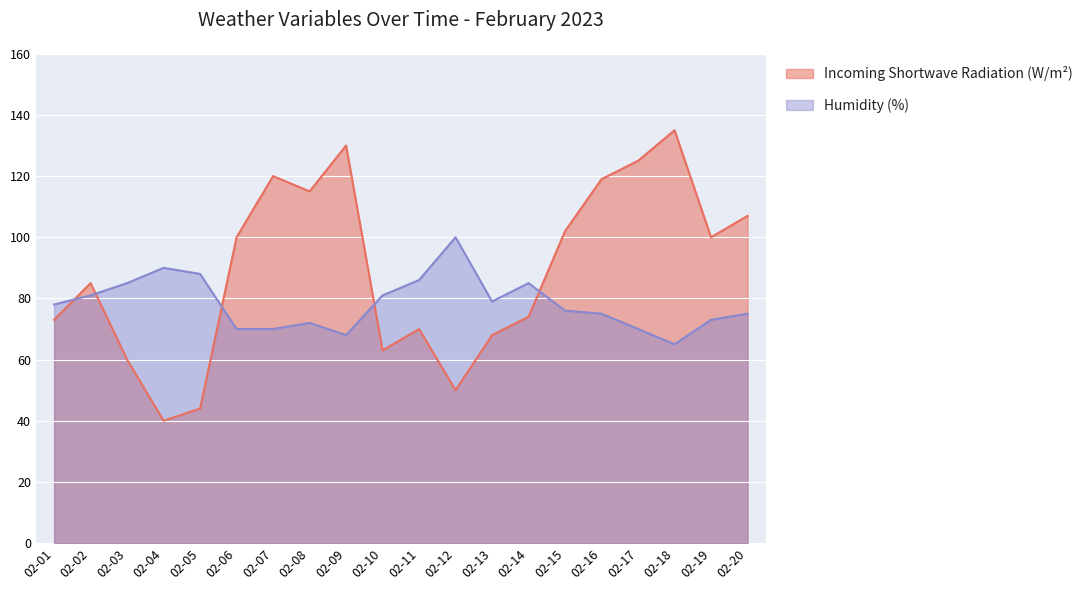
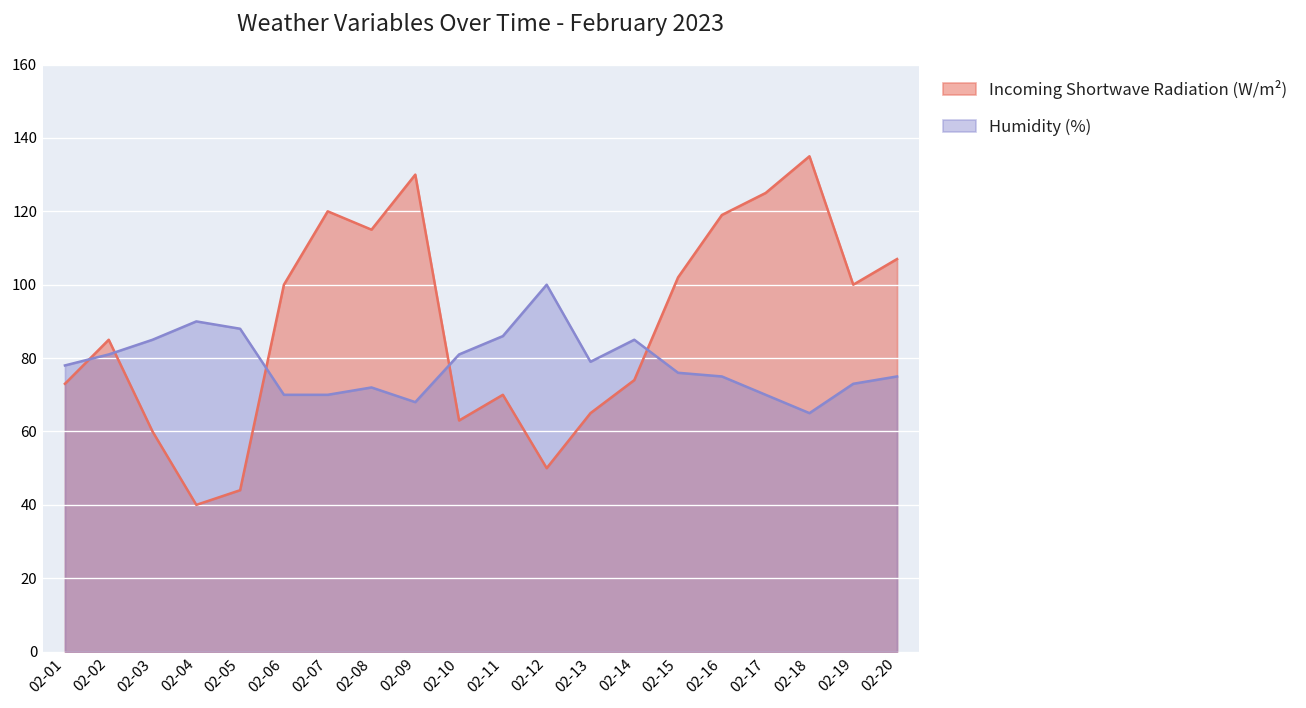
Incoming Shortwave Radiation (W/m²), 02-13: 68 -> 65
